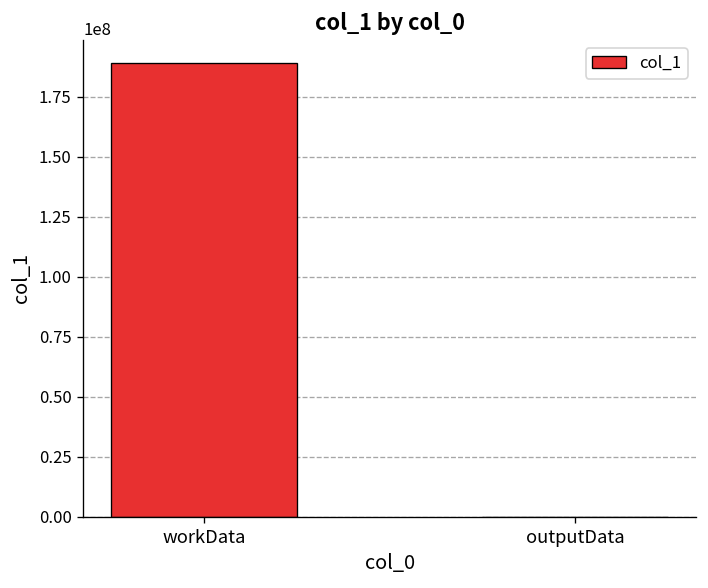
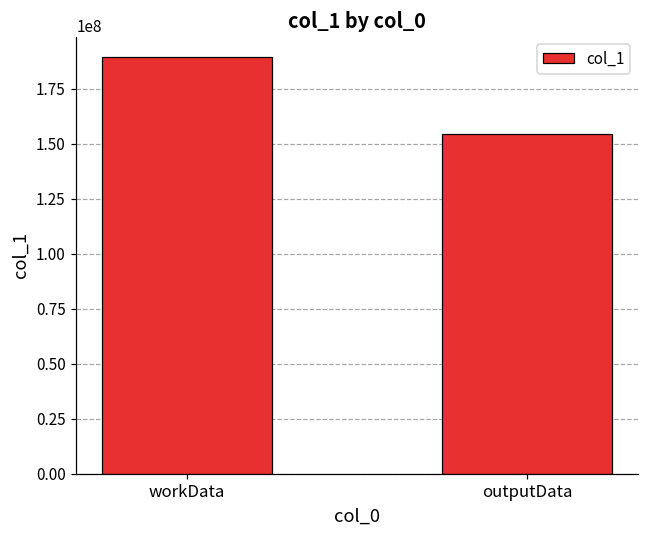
outputData: 0 -> 154000000
